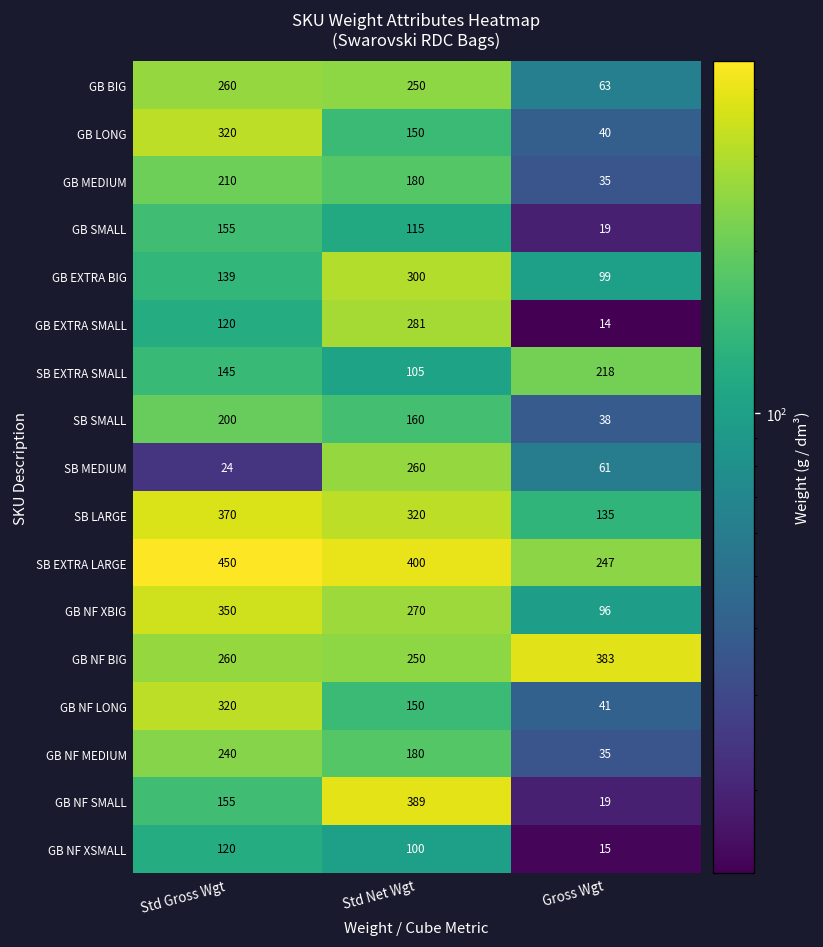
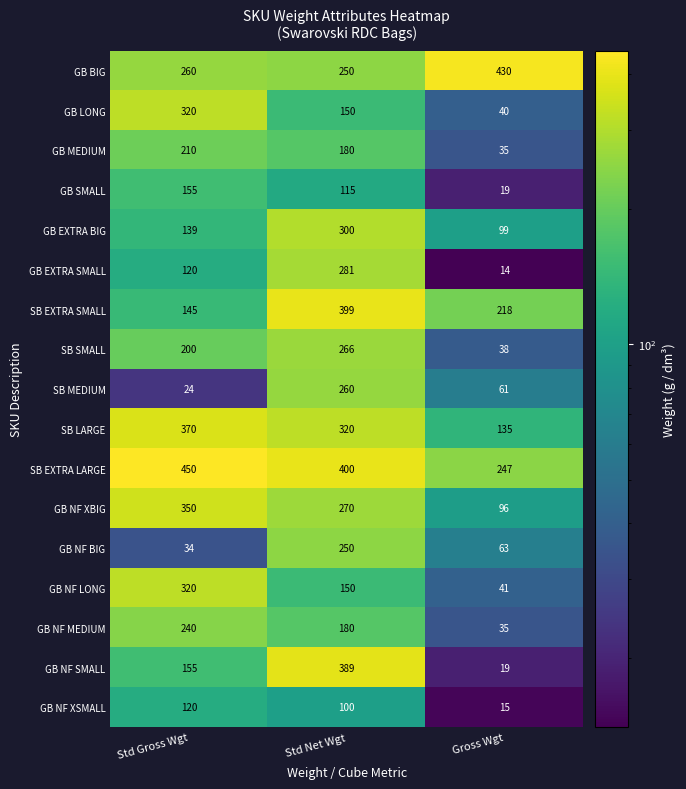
GB BIG, Gross Wgt: 63 -> 430
SB EXTRA SMALL, Std Net Wgt: 105 -> 399
SB SMALL, Std Net Wgt: 160 -> 266
GB NF BIG, Std Gross Wgt: 260 -> 34
GB NF BIG, Gross Wgt: 383 -> 63
